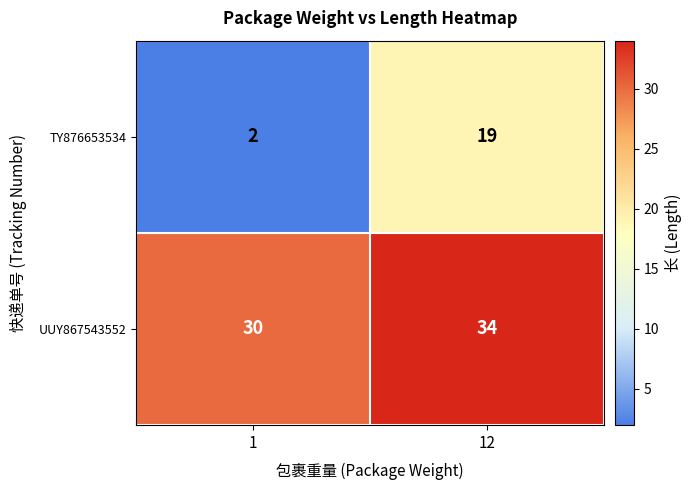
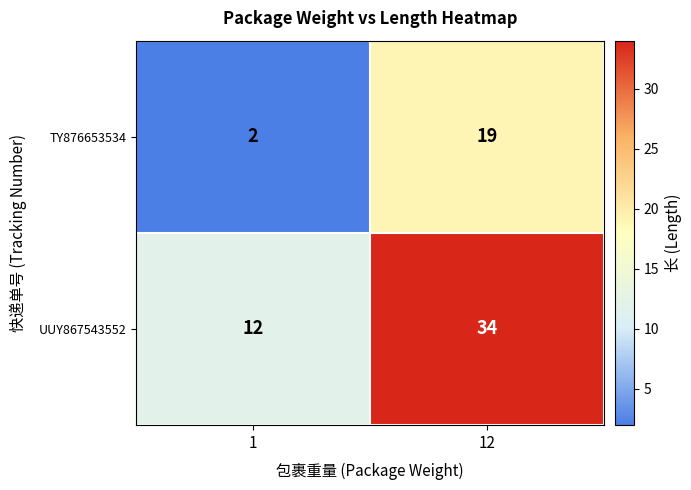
UUY867543552, 1: 30 -> 12
